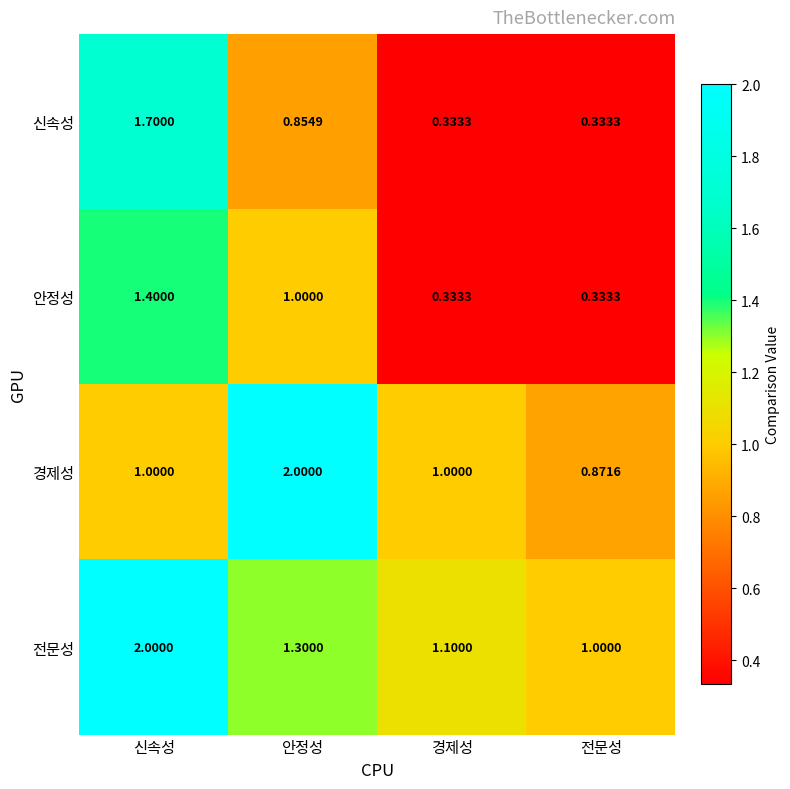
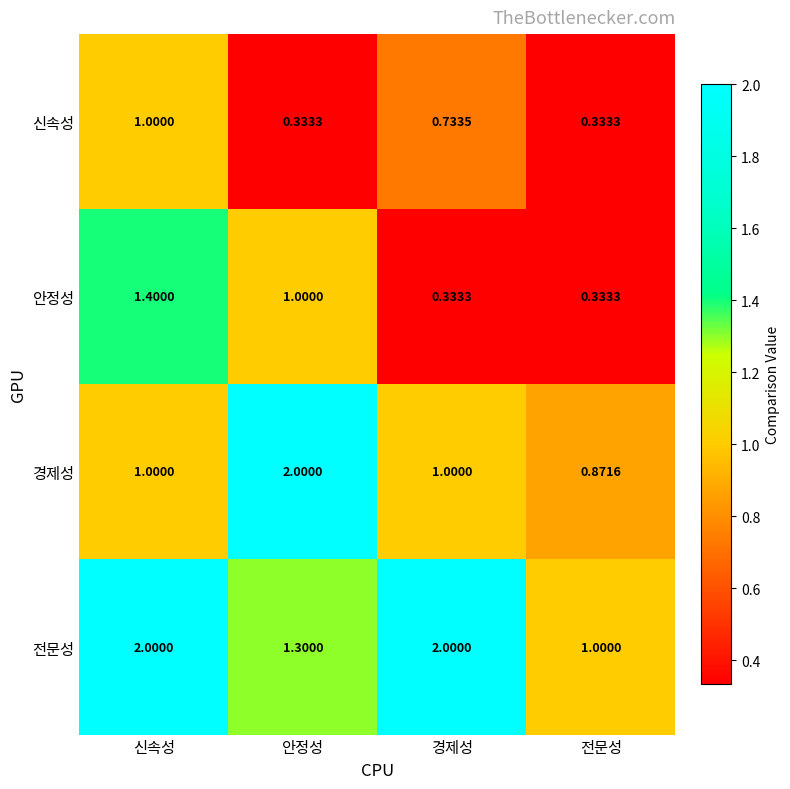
신속성, 신속성: 1.7000 -> 1.0000
신속성, 안정성: 0.8549 -> 0.3333
신속성, 경제성: 0.3333 -> 0.7335
전문성, 경제성: 1.1000 -> 2.0000
